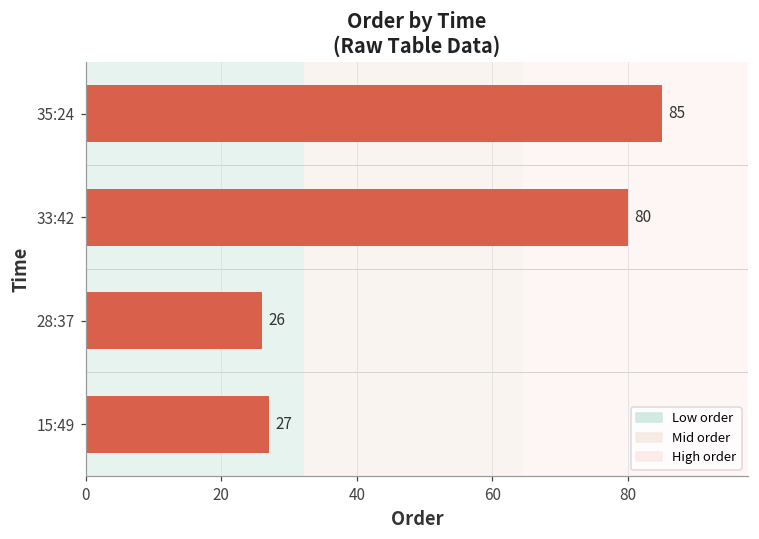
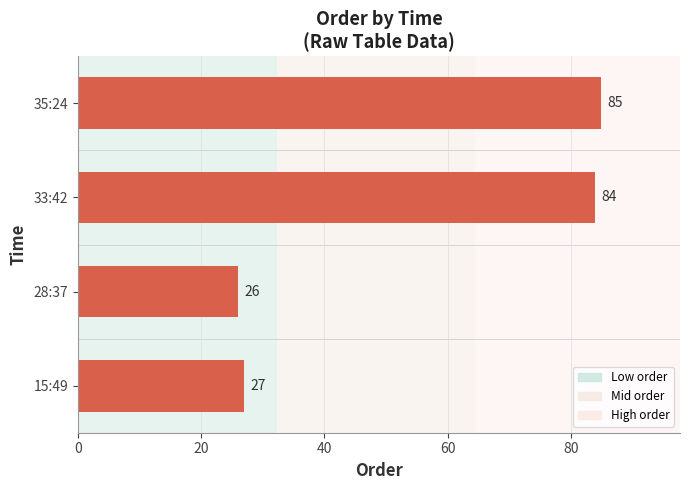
33:42: 80 -> 84
